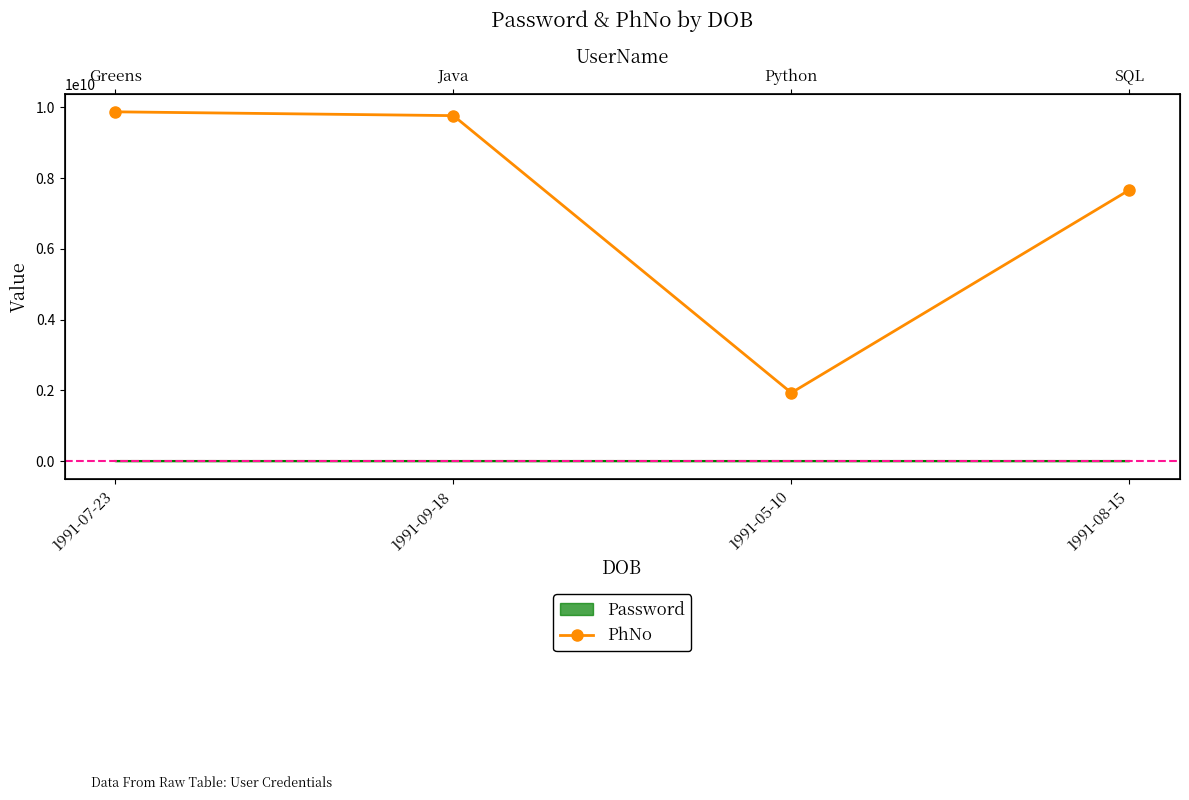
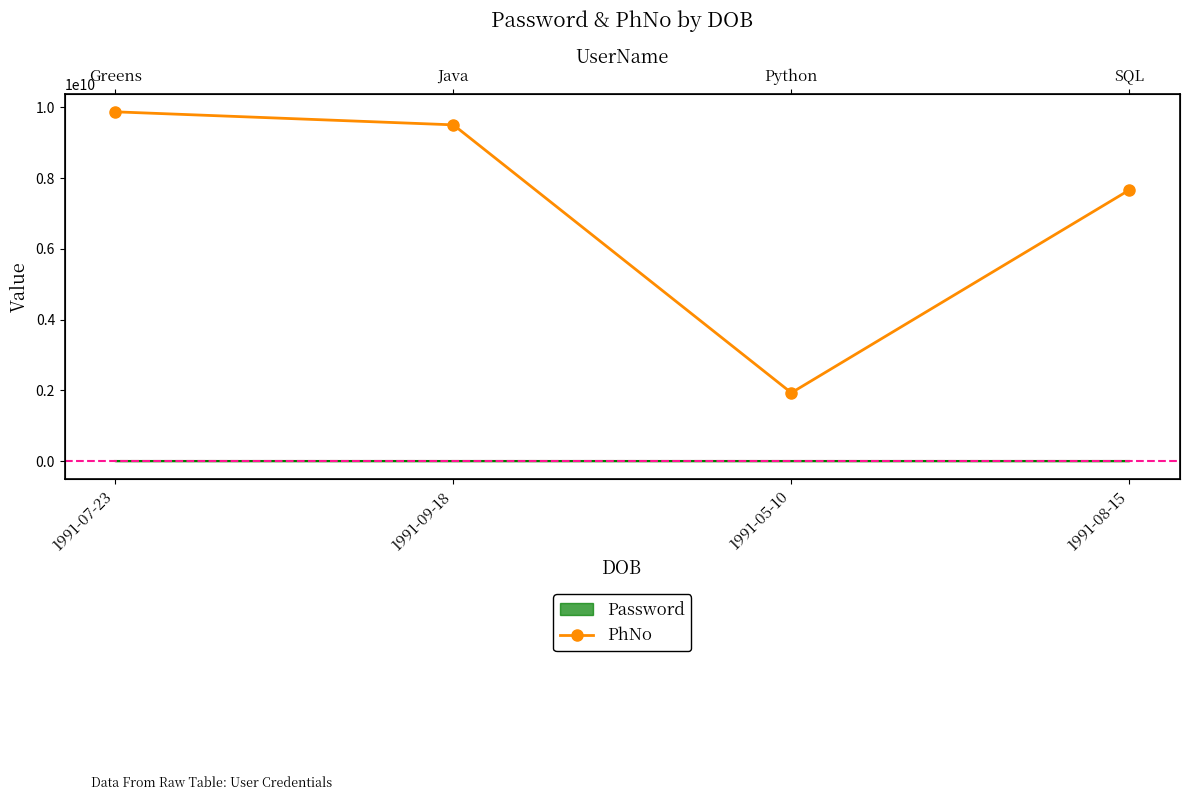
PhNo, 1991-09-18: 9800000000 -> 9500000000
